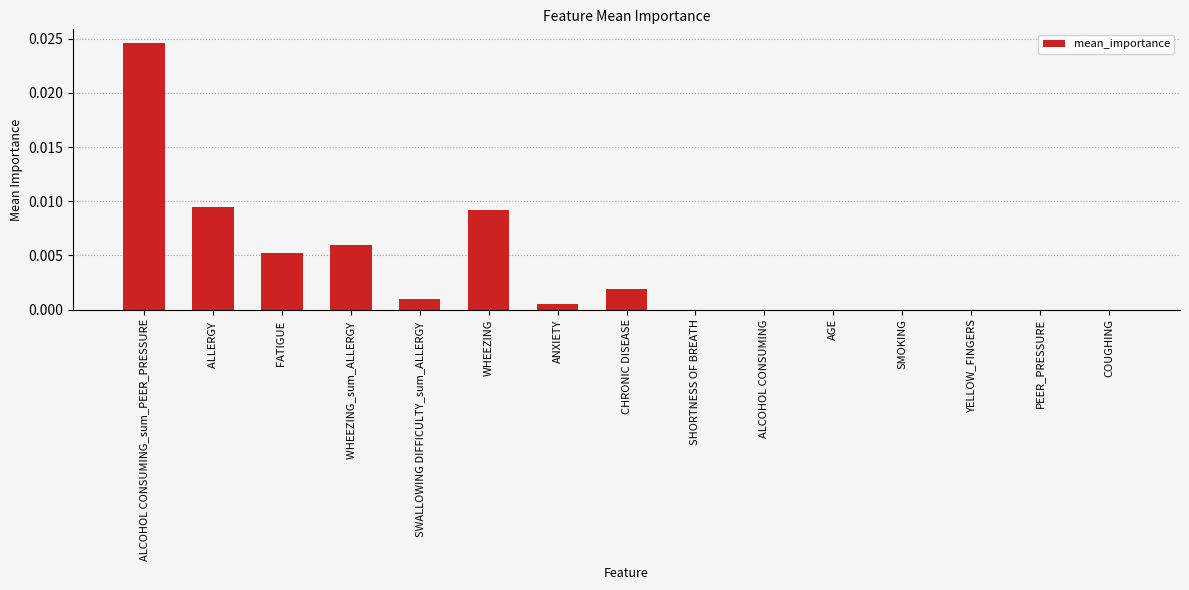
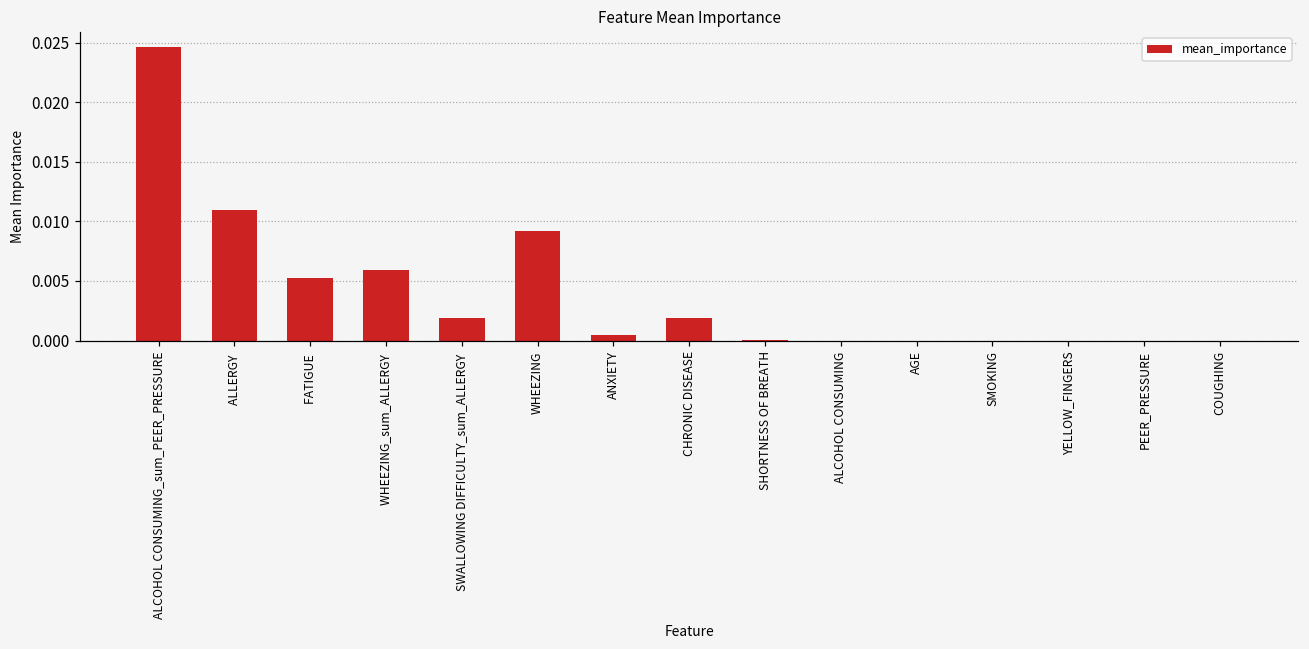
ALLERGY: 0.0095 -> 0.0109
SWALLOWING DIFFICULTY_sum_ALLERGY: 0.0010 -> 0.0019
